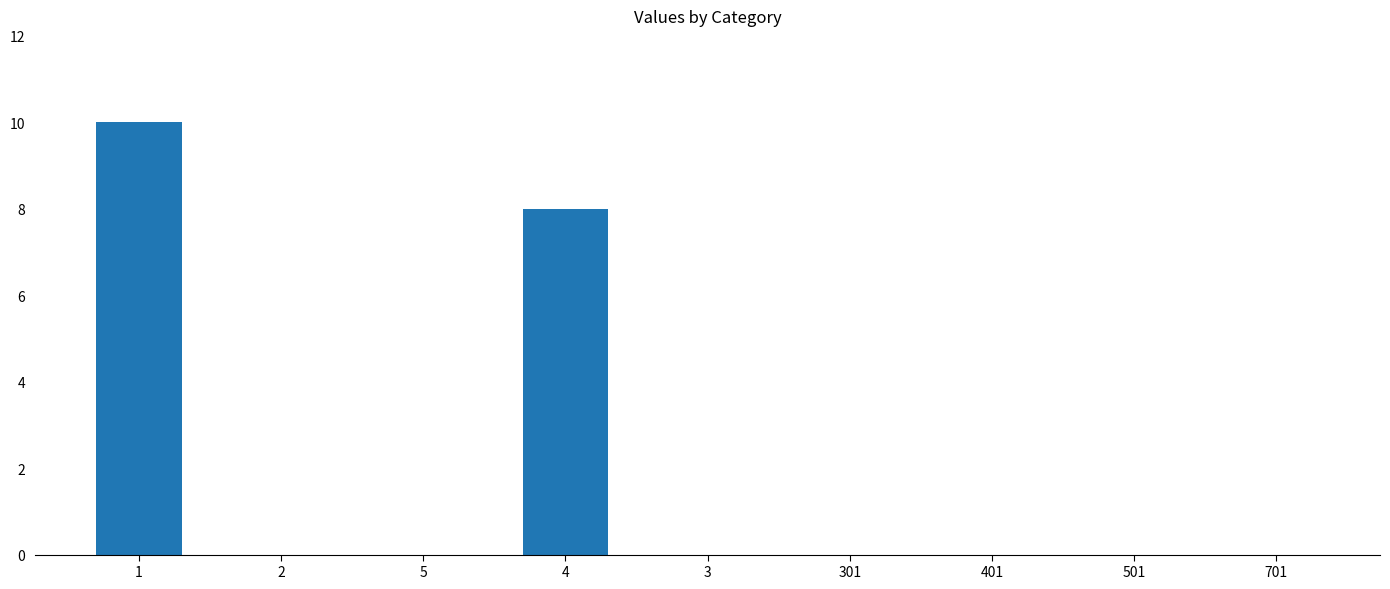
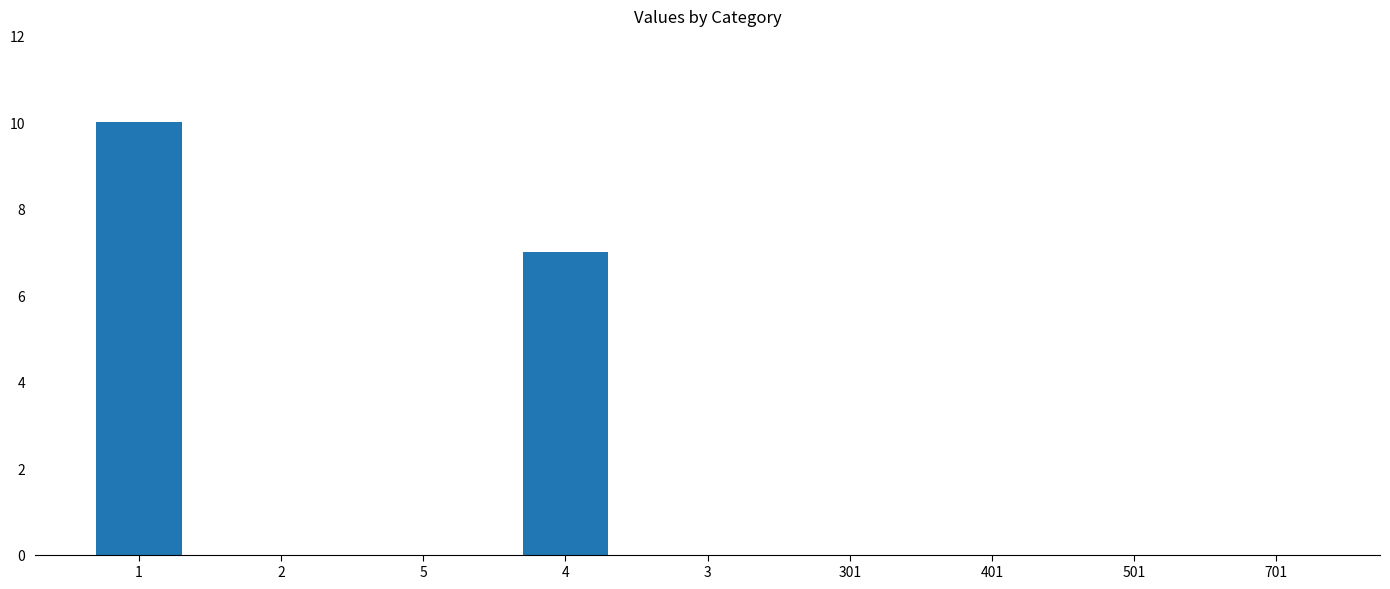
4: 8 -> 7
